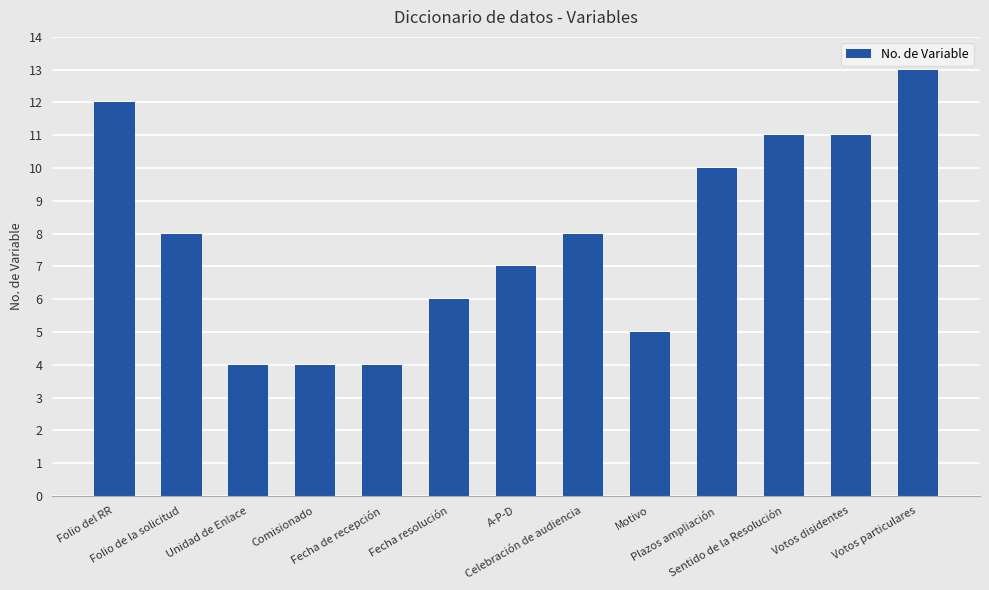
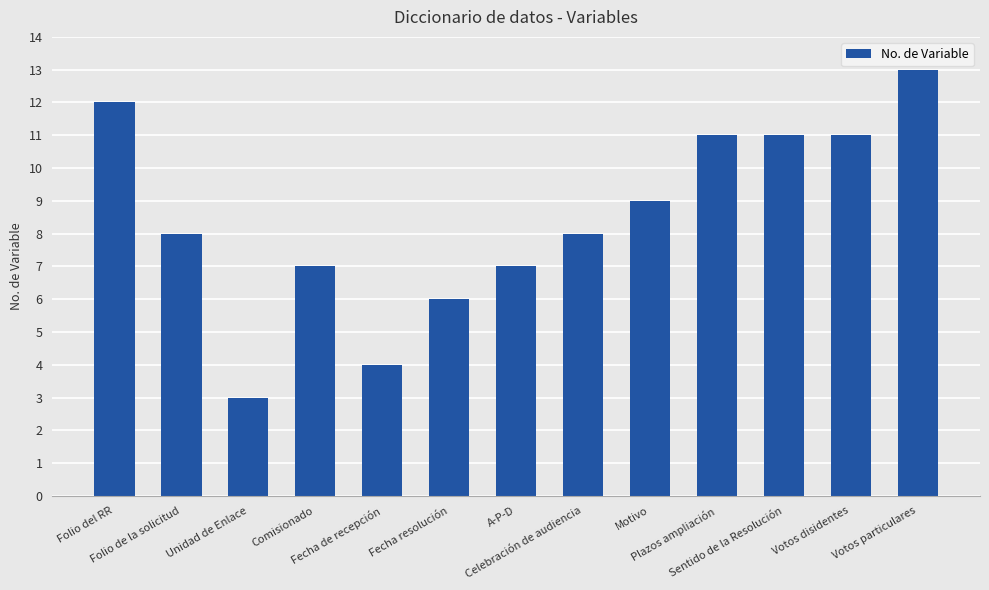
Unidad de Enlace: 4 -> 3
Comisionado: 4 -> 7
Motivo: 5 -> 9
Plazos ampliación: 10 -> 11
